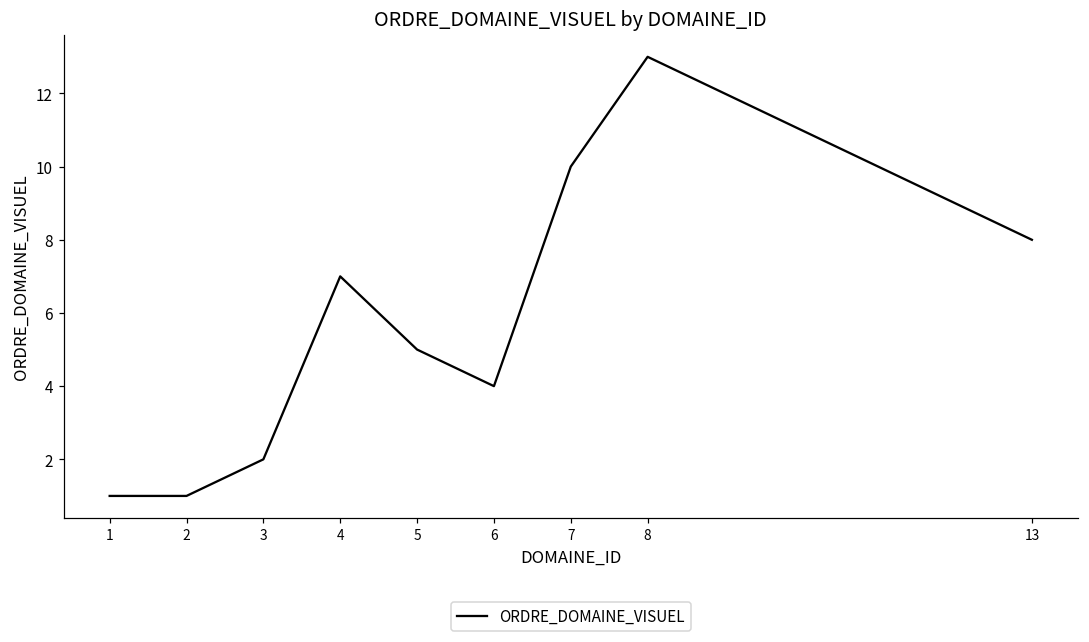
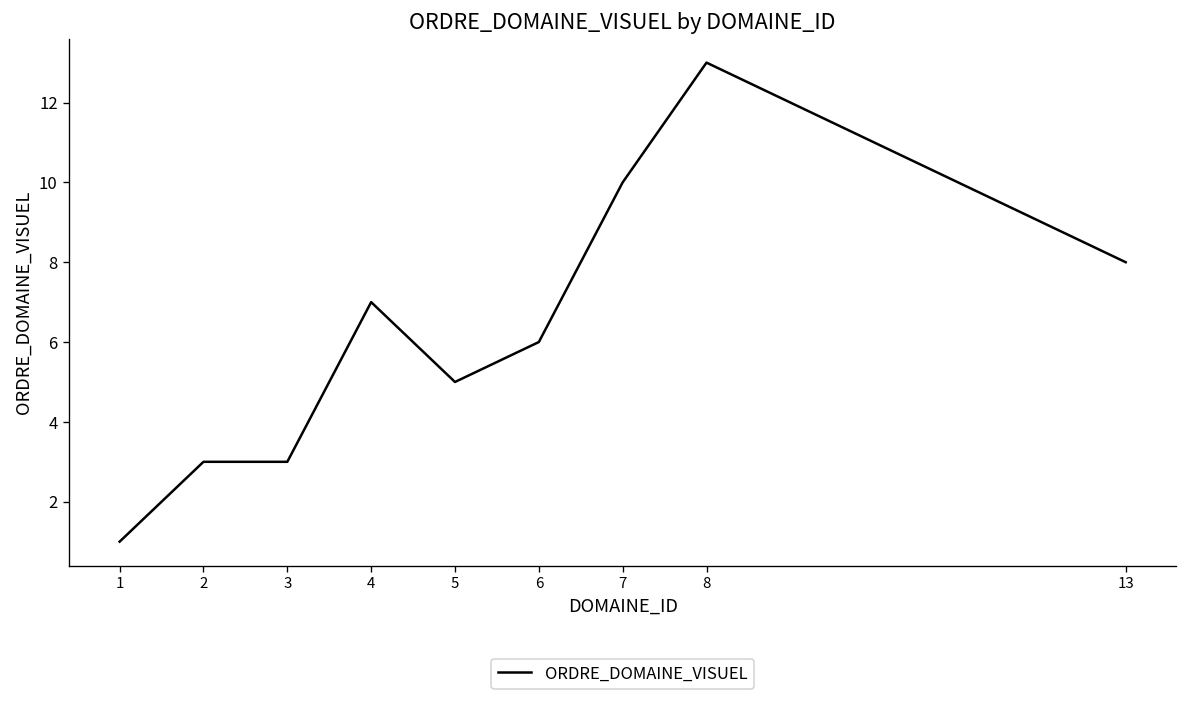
2: 1 -> 3
3: 2 -> 3
6: 4 -> 6
